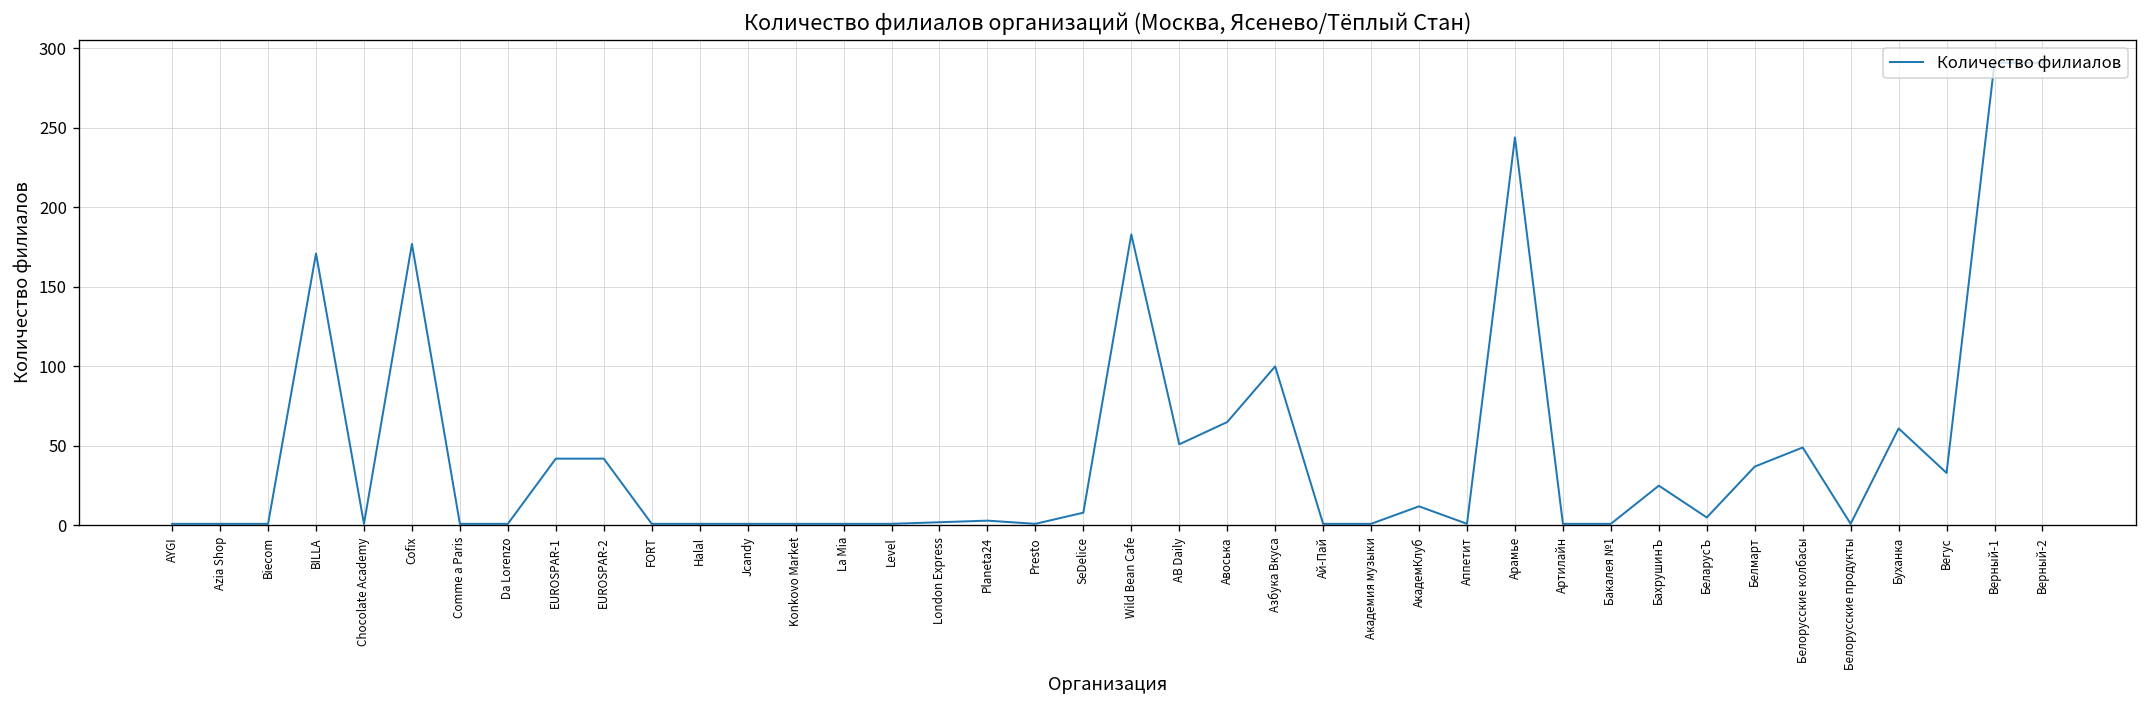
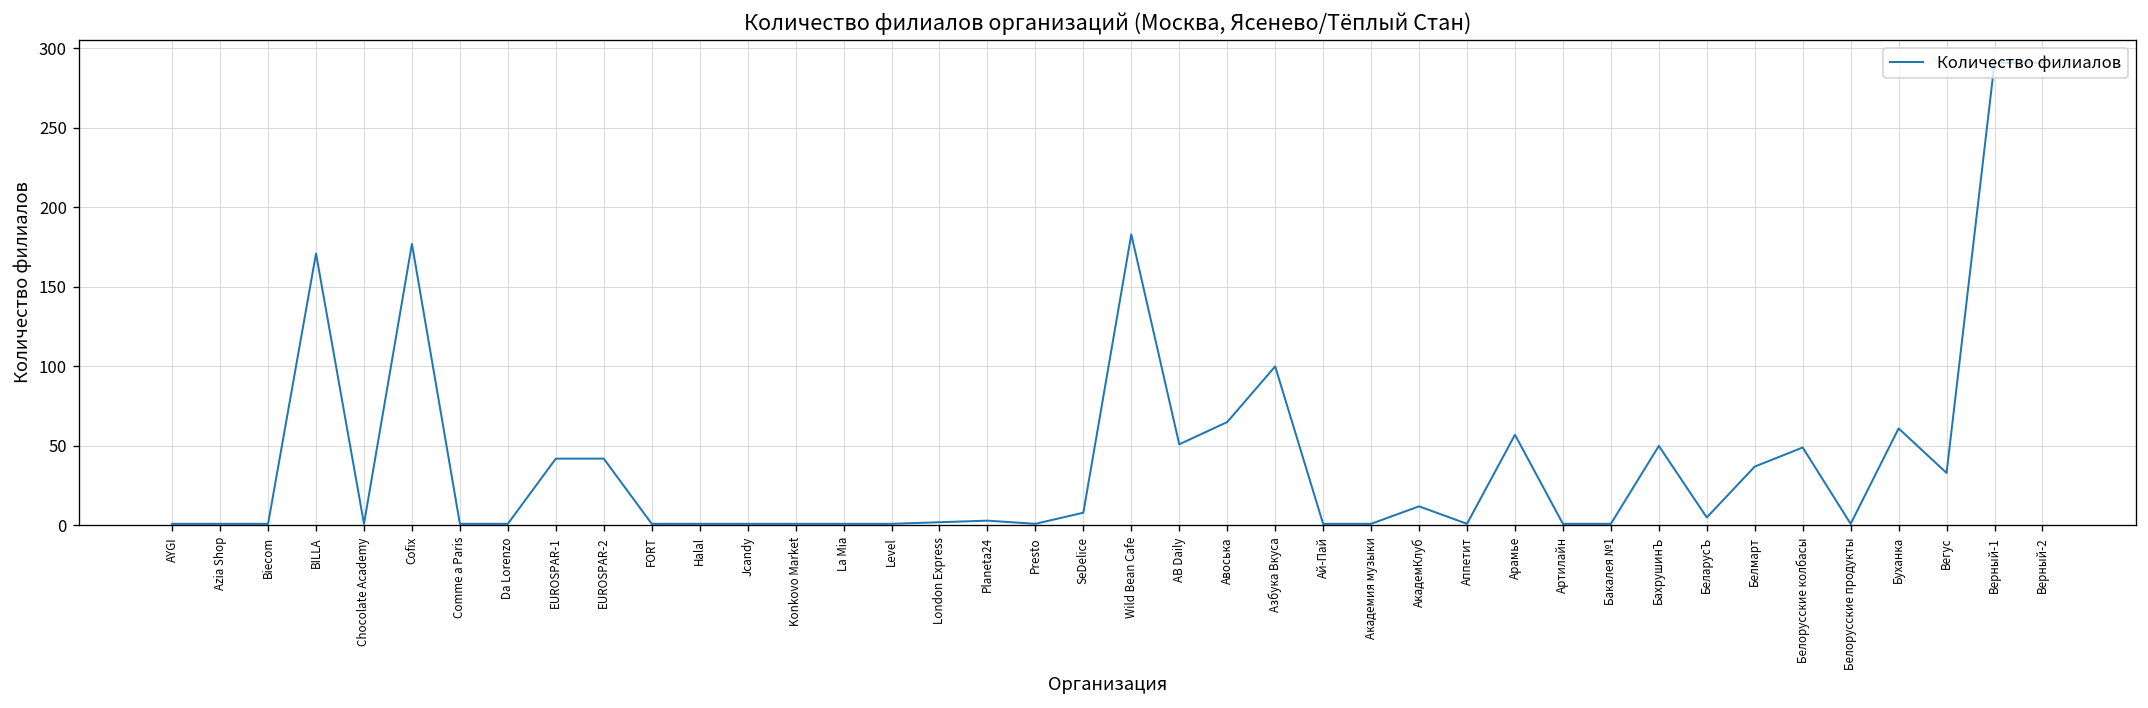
Арамье: 244 -> 57
БахрушинЪ: 25 -> 50
